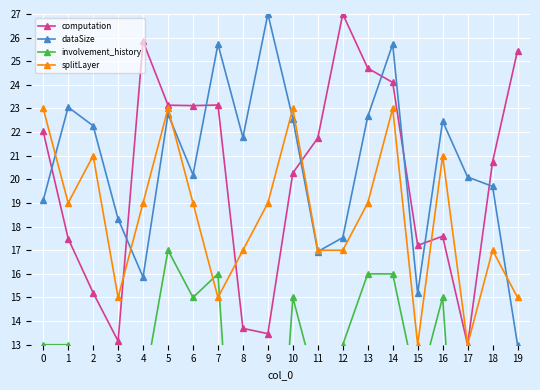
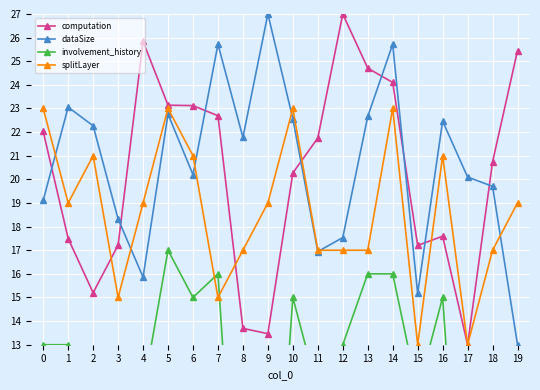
computation, 3: 13.2 -> 17.2
splitLayer, 6: 19.0 -> 21.0
computation, 7: 23.1 -> 22.7
splitLayer, 13: 19.0 -> 17.0
splitLayer, 19: 15.0 -> 19.0
